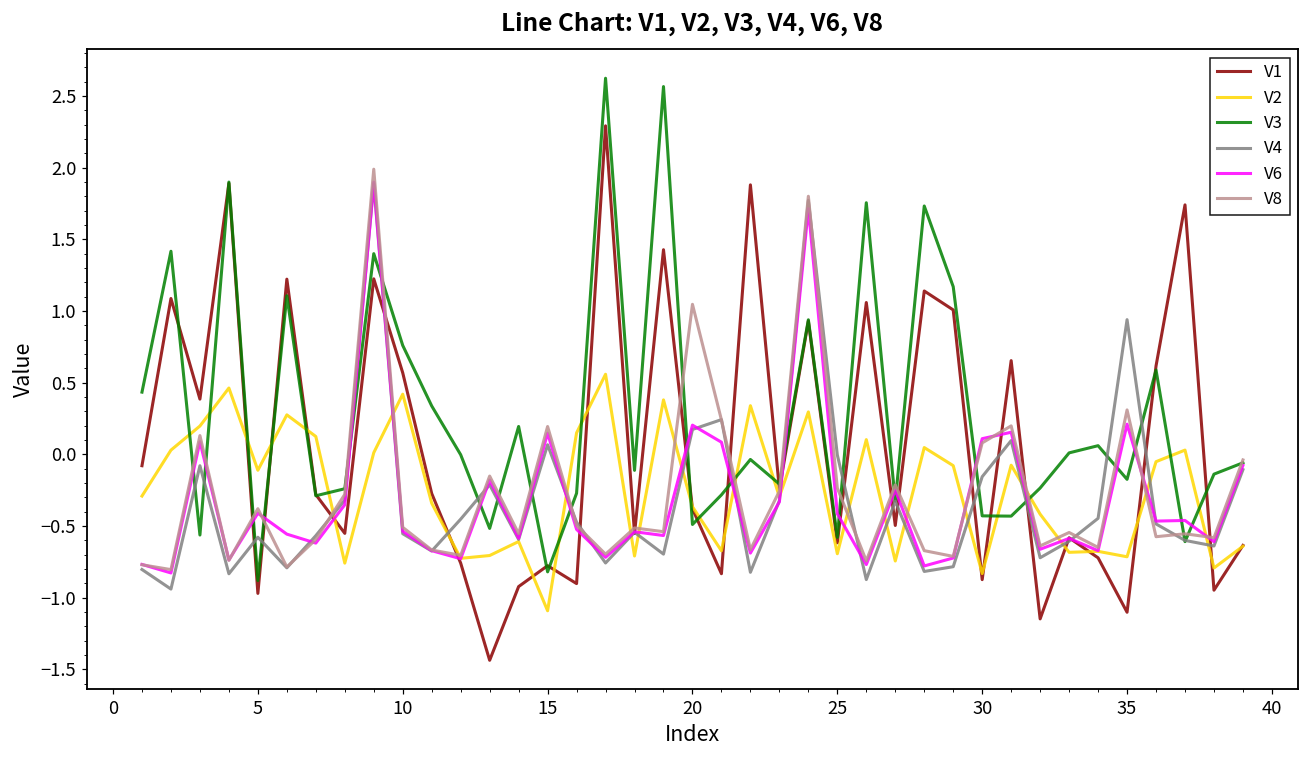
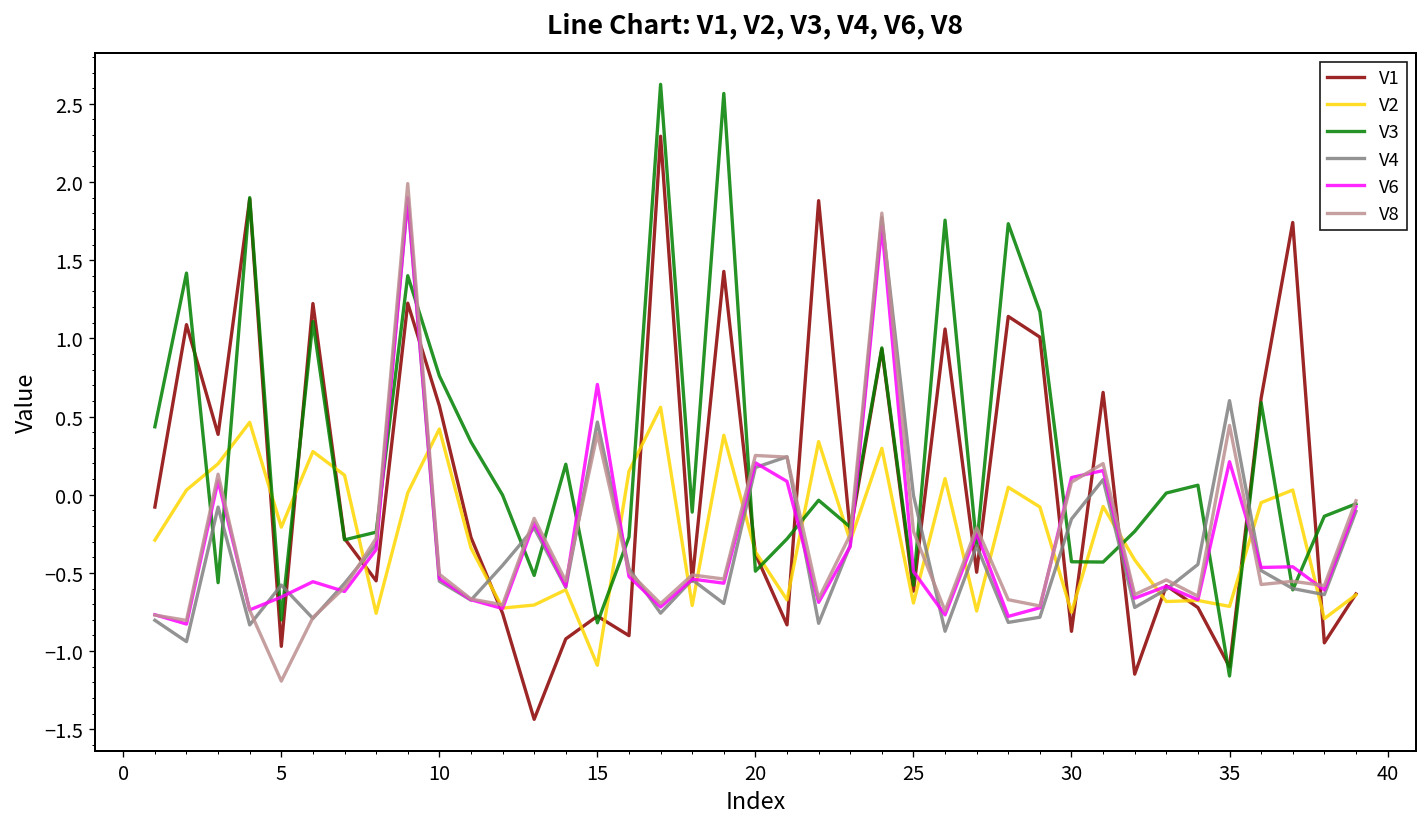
V2, 5: -0.11 -> -0.21
V3, 5: -0.88 -> -0.80
V6, 5: -0.41 -> -0.65
V8, 5: -0.38 -> -1.19
V4, 15: 0.07 -> 0.46
V6, 15: 0.15 -> 0.71
V8, 15: 0.19 -> 0.39
V8, 20: 1.05 -> 0.25
V6, 25: -0.41 -> -0.49
V2, 30: -0.83 -> -0.75
V3, 35: -0.17 -> -1.16
V4, 35: 0.94 -> 0.60
V8, 35: 0.31 -> 0.44
